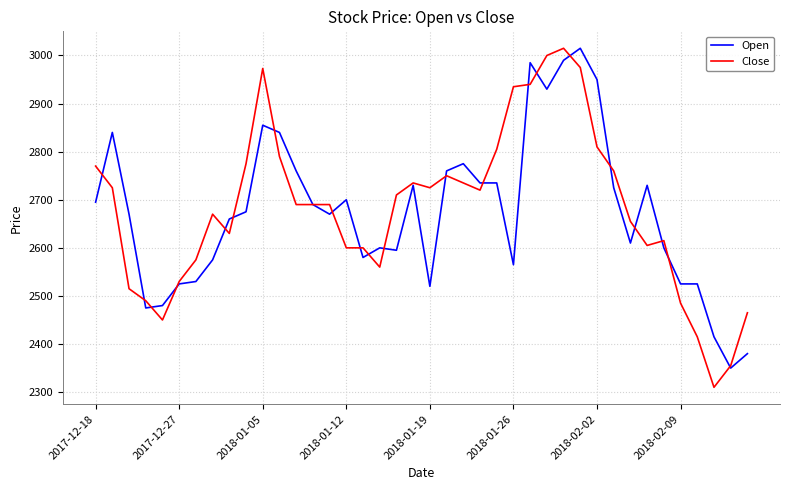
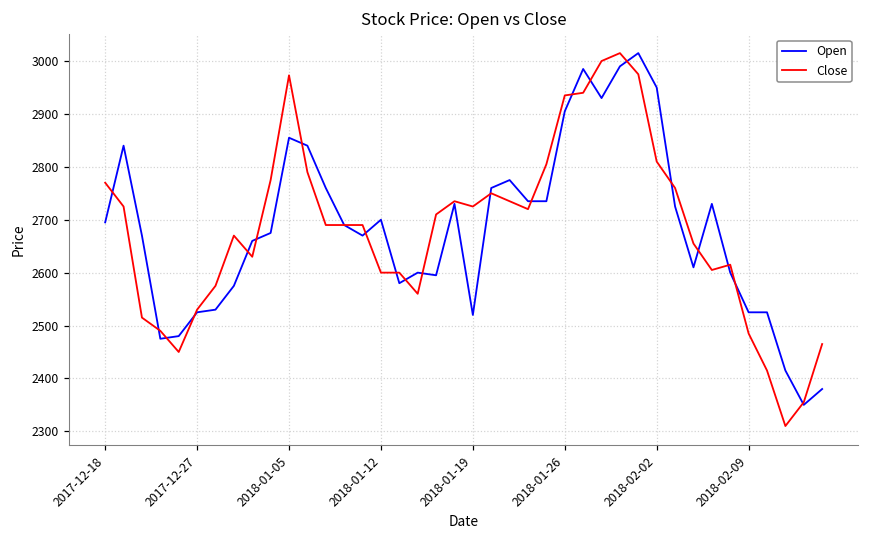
Open, 2018-01-26: 2570 -> 2910
